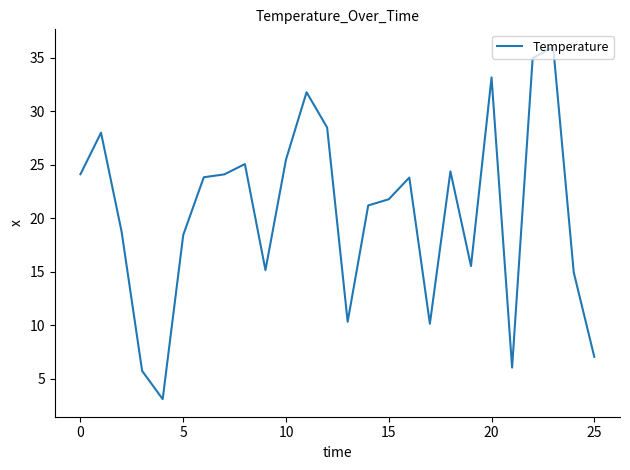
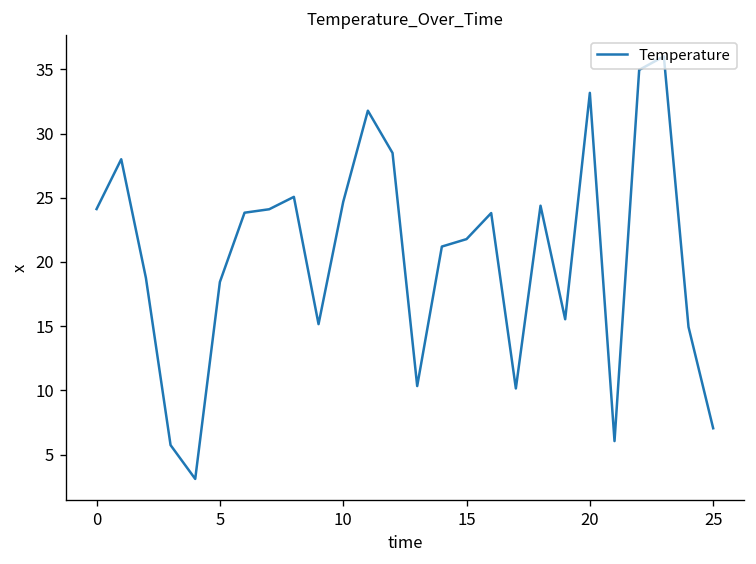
10: 25.5 -> 24.7
